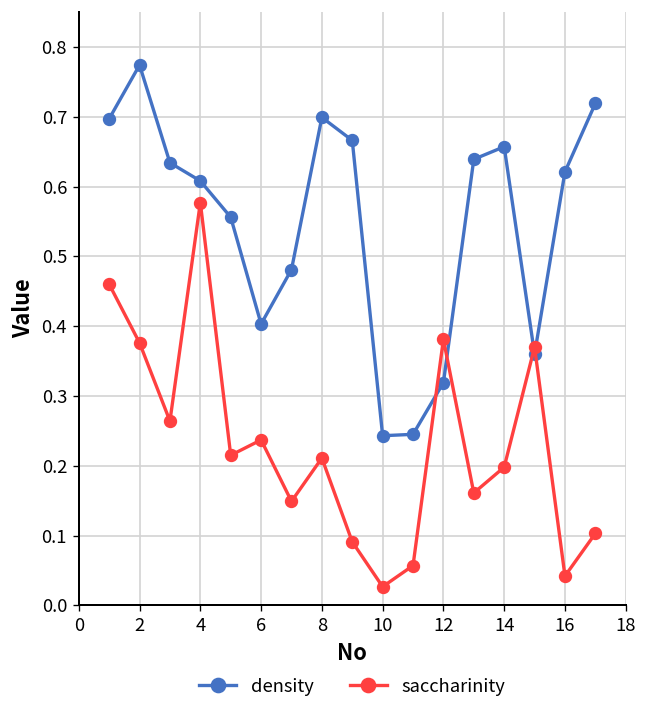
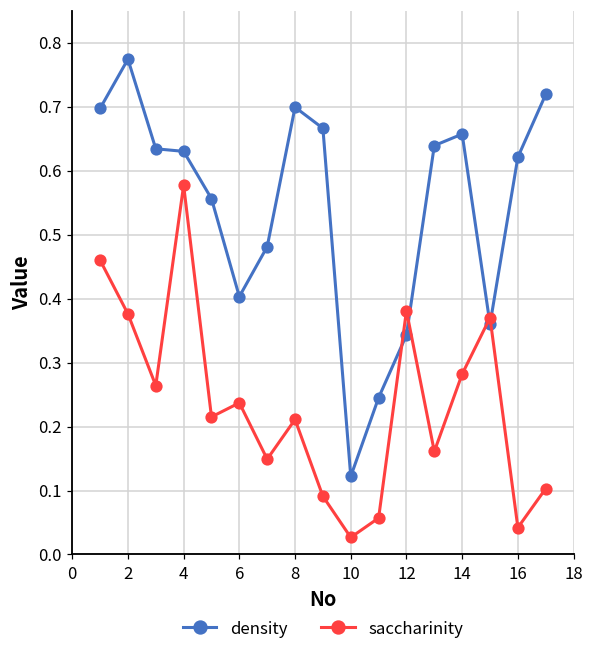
density, 4: 0.61 -> 0.63
density, 10: 0.24 -> 0.12
density, 12: 0.32 -> 0.34
saccharinity, 14: 0.20 -> 0.28
